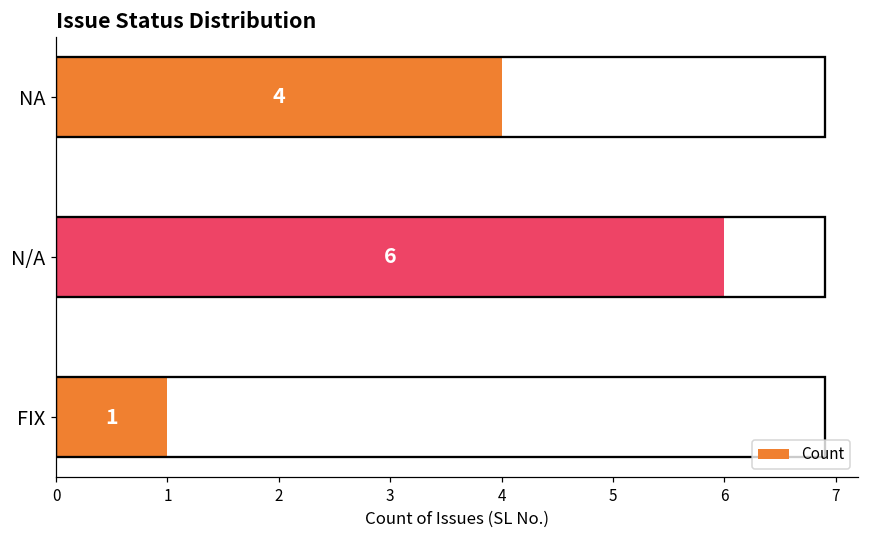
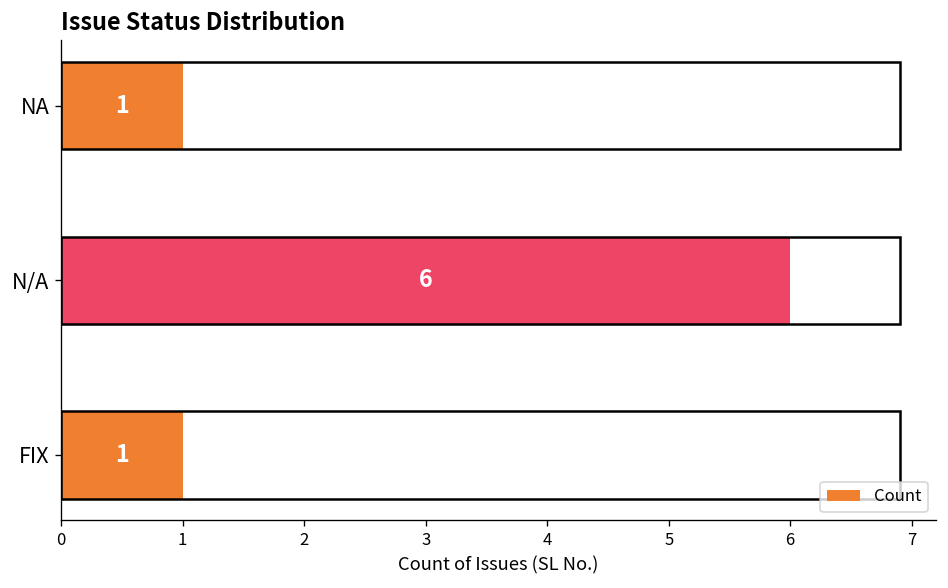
NA: 4 -> 1
